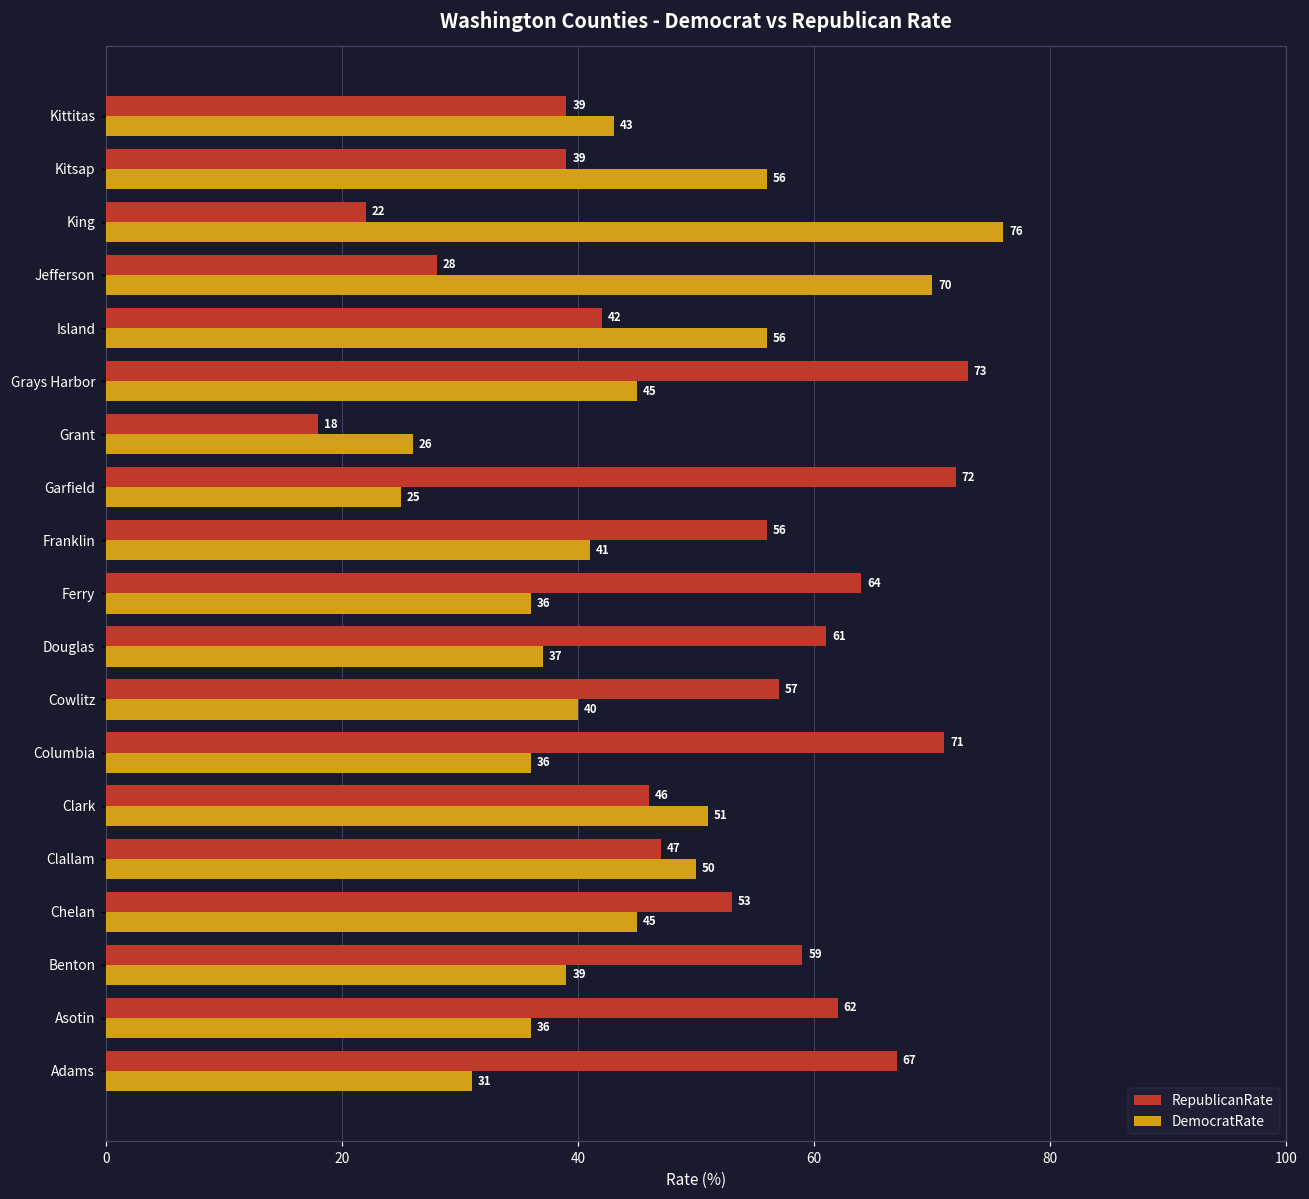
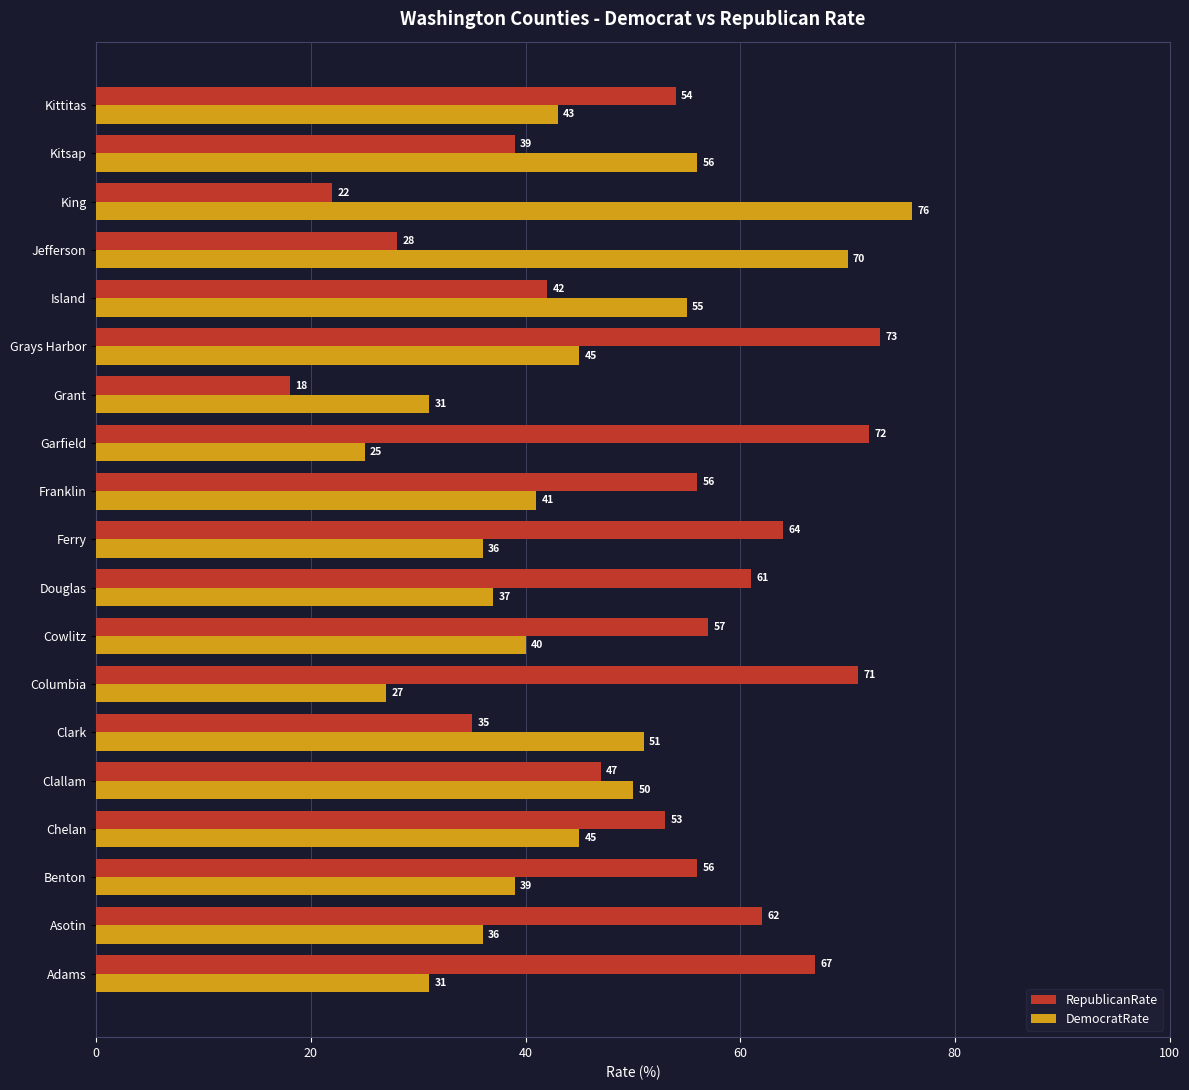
RepublicanRate, Kittitas: 39 -> 54
DemocratRate, Island: 56 -> 55
DemocratRate, Grant: 26 -> 31
DemocratRate, Columbia: 36 -> 27
RepublicanRate, Clark: 46 -> 35
RepublicanRate, Benton: 59 -> 56
